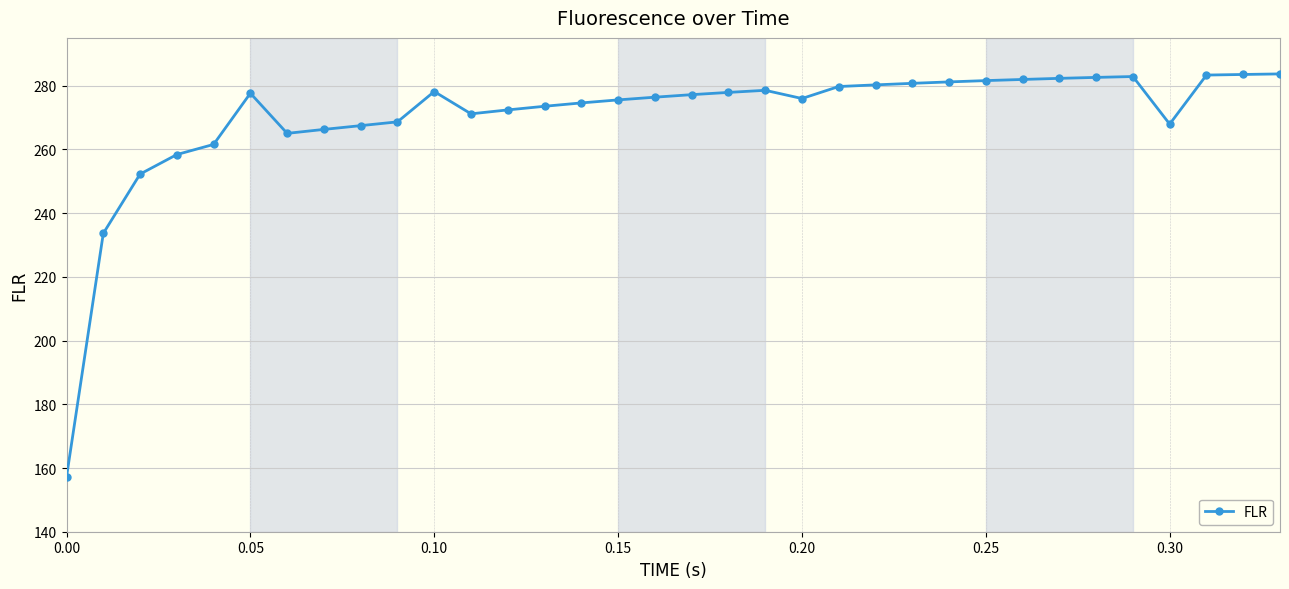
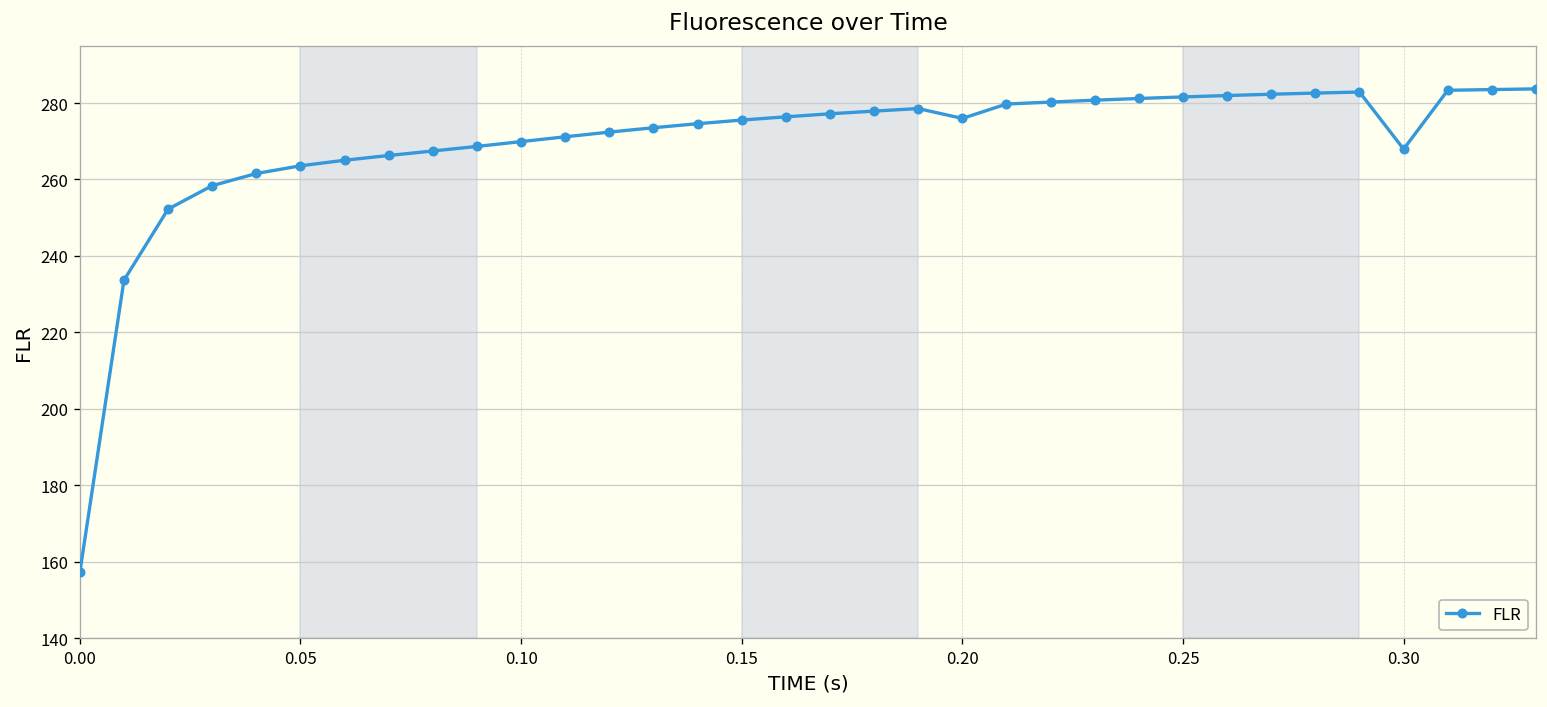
0.05: 278 -> 264
0.10: 278 -> 270
